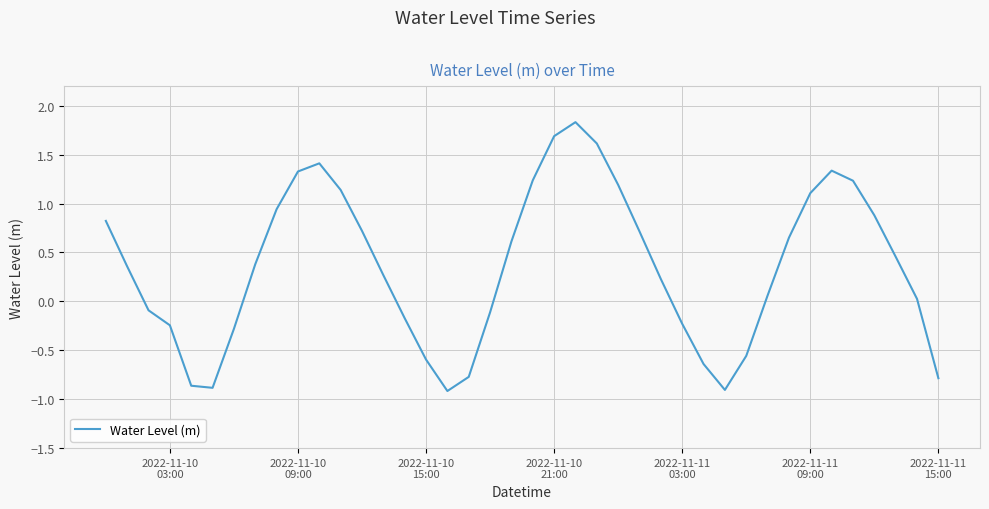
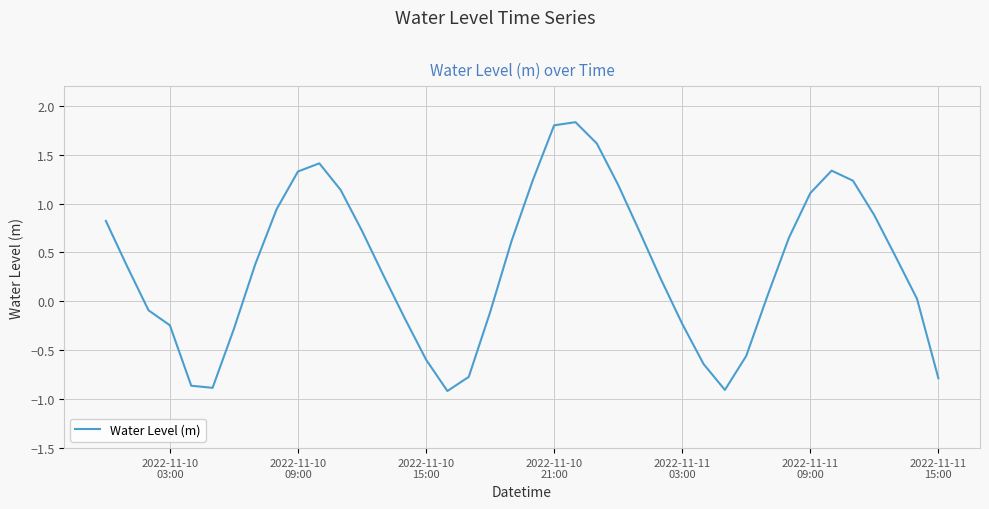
2022-11-10 21:00: 1.7 -> 1.8
